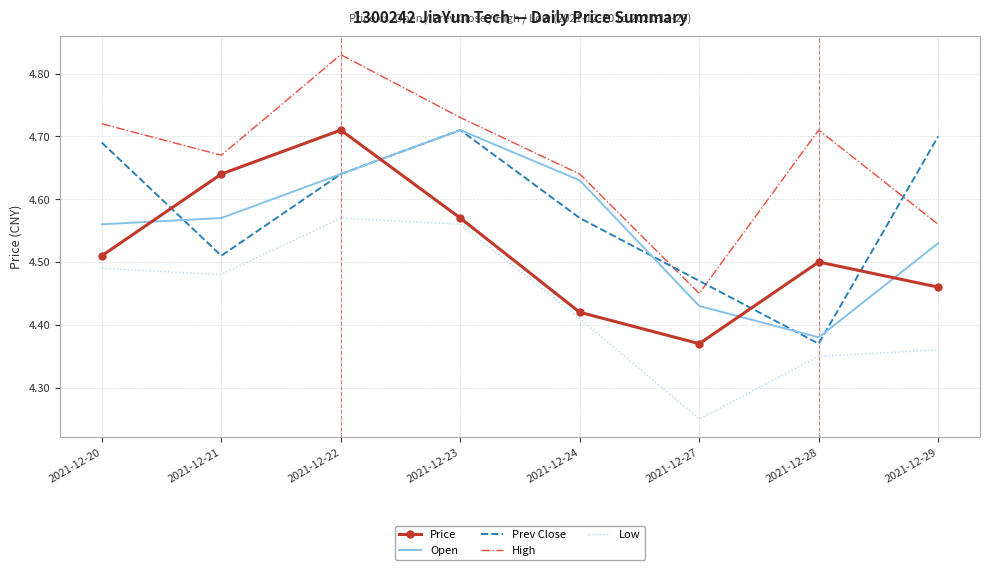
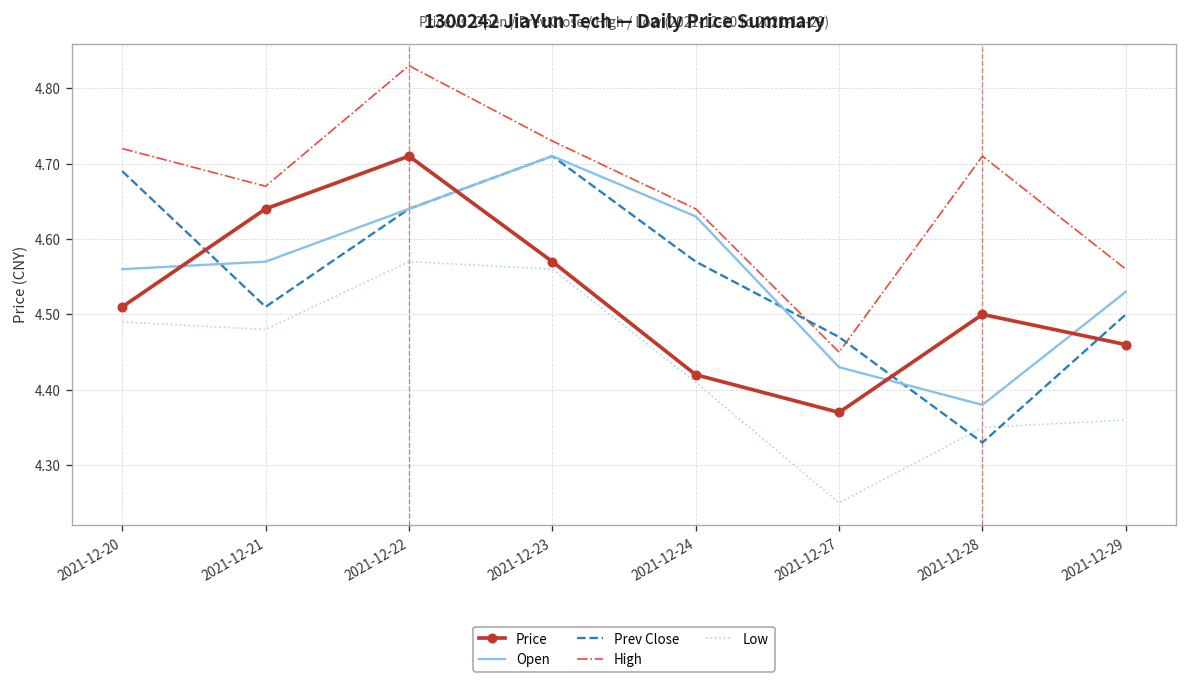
Prev Close, 2021-12-28: 4.37 -> 4.33
Prev Close, 2021-12-29: 4.7 -> 4.5
